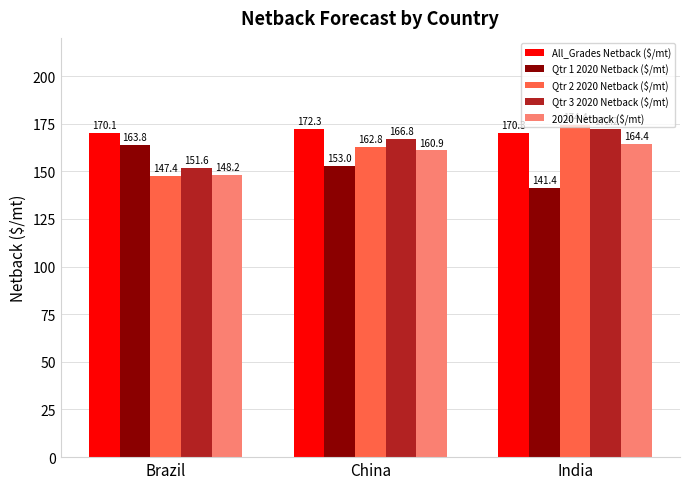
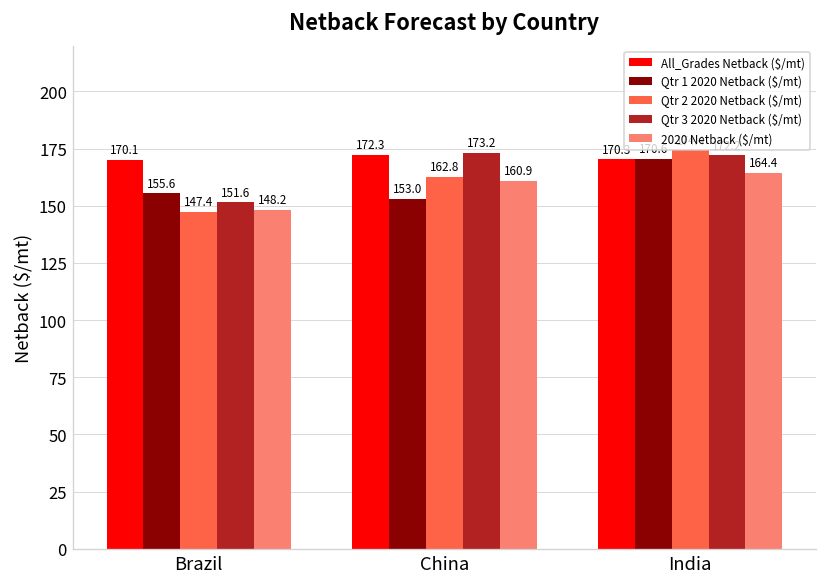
Qtr 1 2020 Netback ($/mt), Brazil: 163.8 -> 155.6
Qtr 3 2020 Netback ($/mt), China: 166.8 -> 173.2
Qtr 1 2020 Netback ($/mt), India: 141 -> 171
